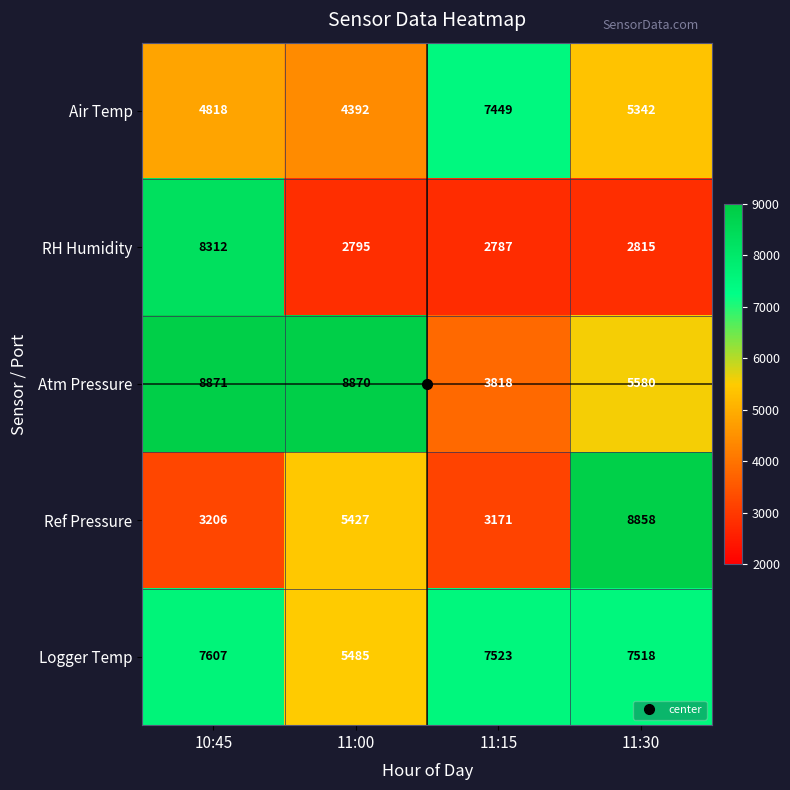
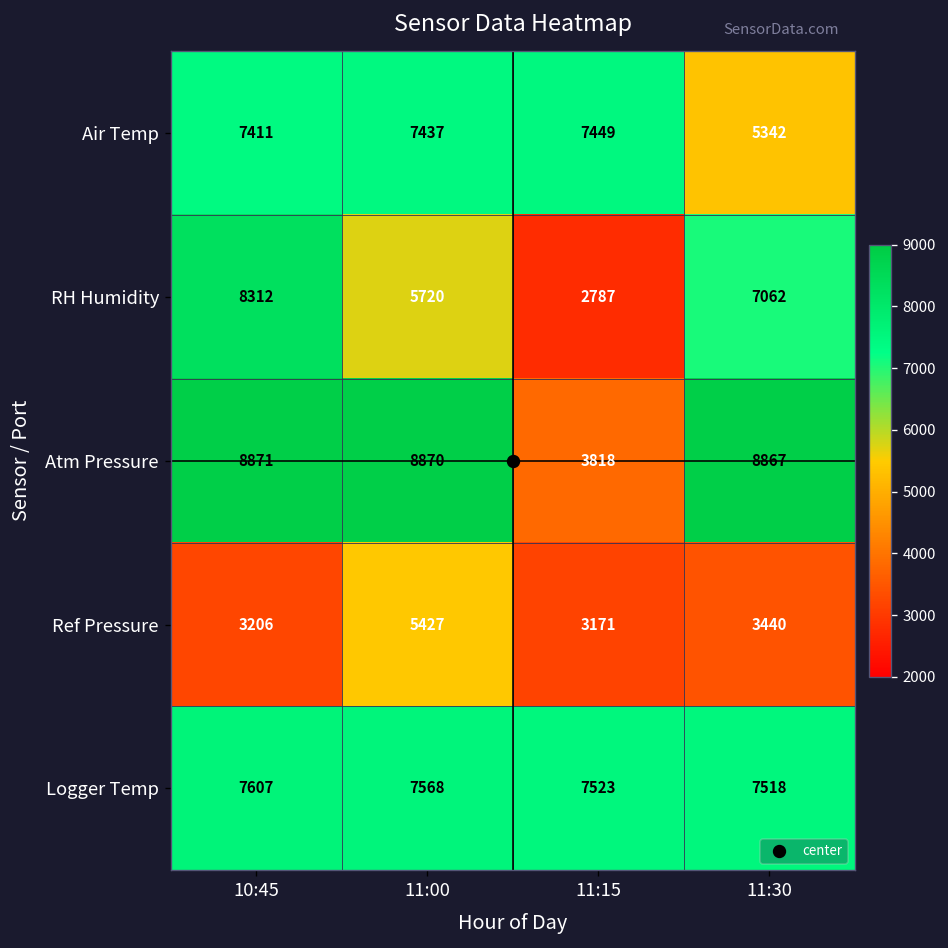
Air Temp, 10:45: 4818 -> 7411
Air Temp, 11:00: 4392 -> 7437
RH Humidity, 11:00: 2795 -> 5720
RH Humidity, 11:30: 2815 -> 7062
Atm Pressure, 11:30: 5580 -> 8867
Ref Pressure, 11:30: 8858 -> 3440
Logger Temp, 11:00: 5485 -> 7568
